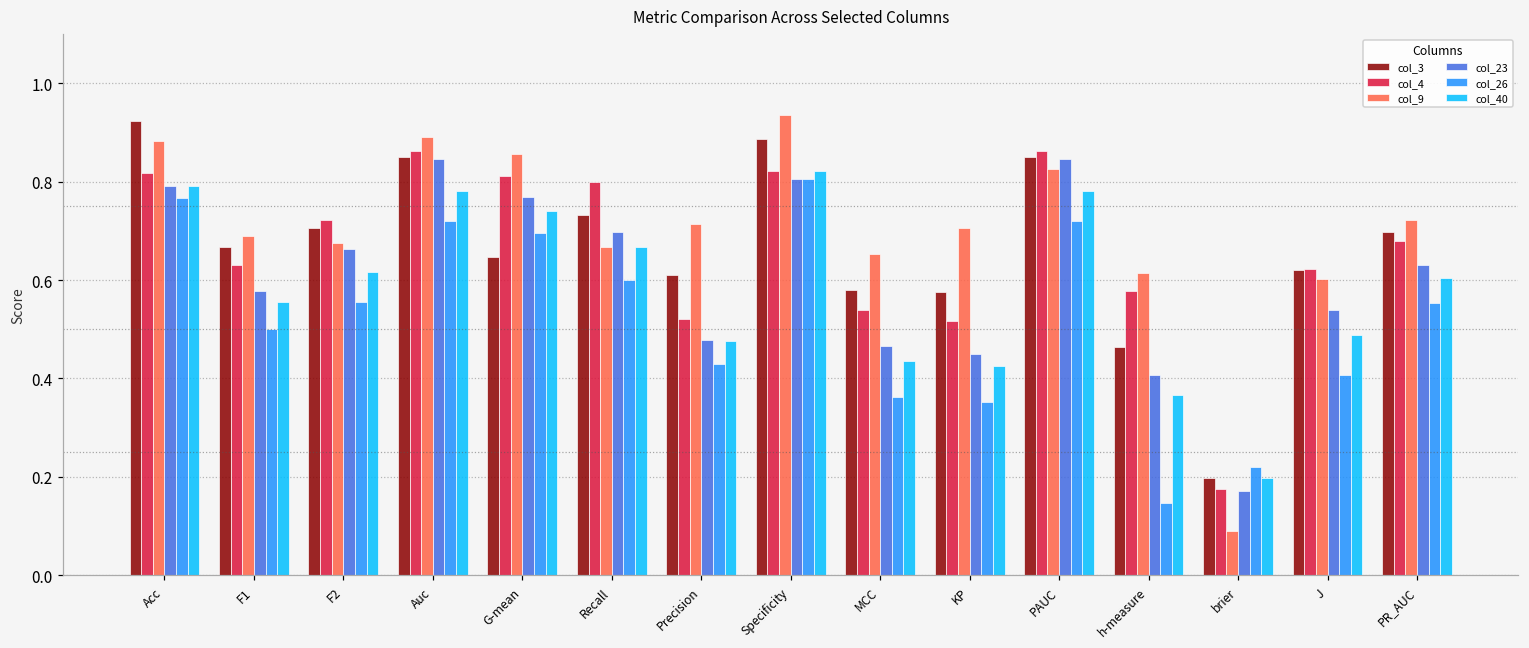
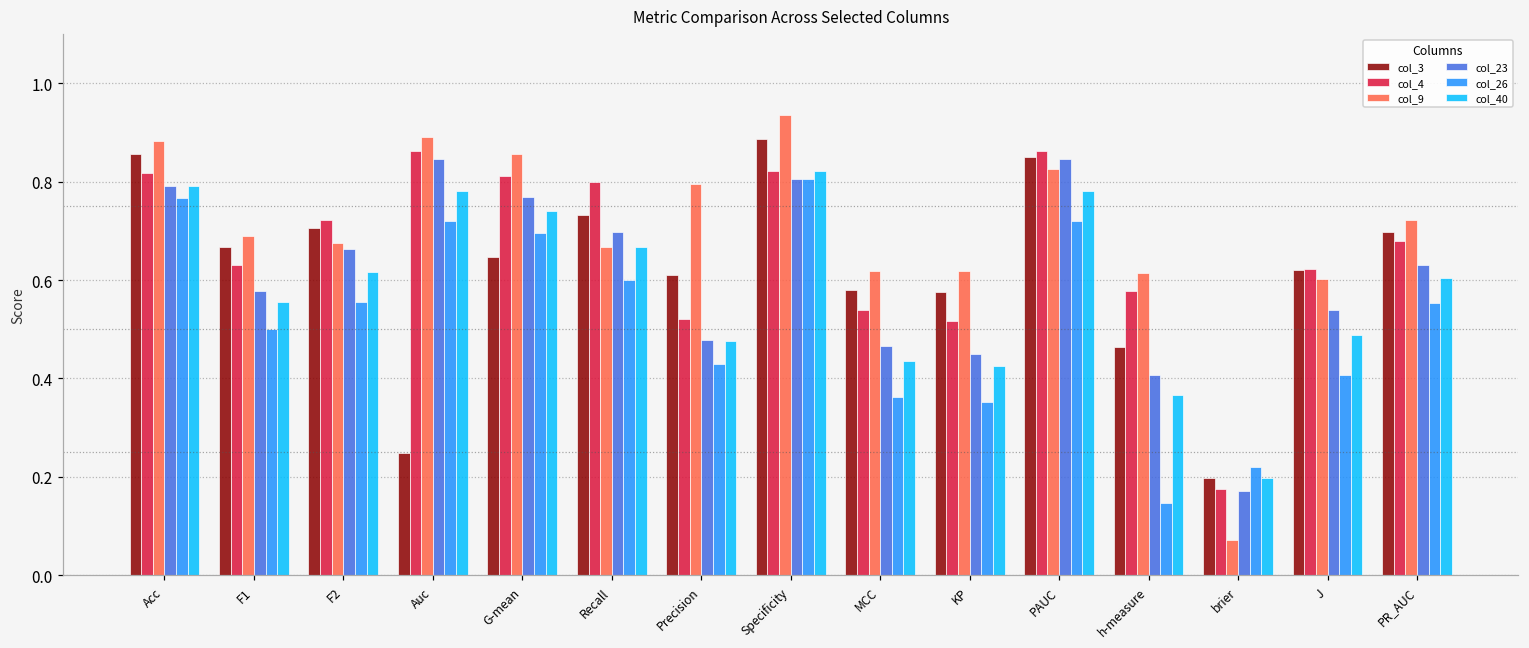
col_3, Acc: 0.92 -> 0.86
col_3, Auc: 0.85 -> 0.25
col_9, Precision: 0.71 -> 0.80
col_9, MCC: 0.65 -> 0.62
col_9, KP: 0.71 -> 0.62
col_9, brier: 0.09 -> 0.07
